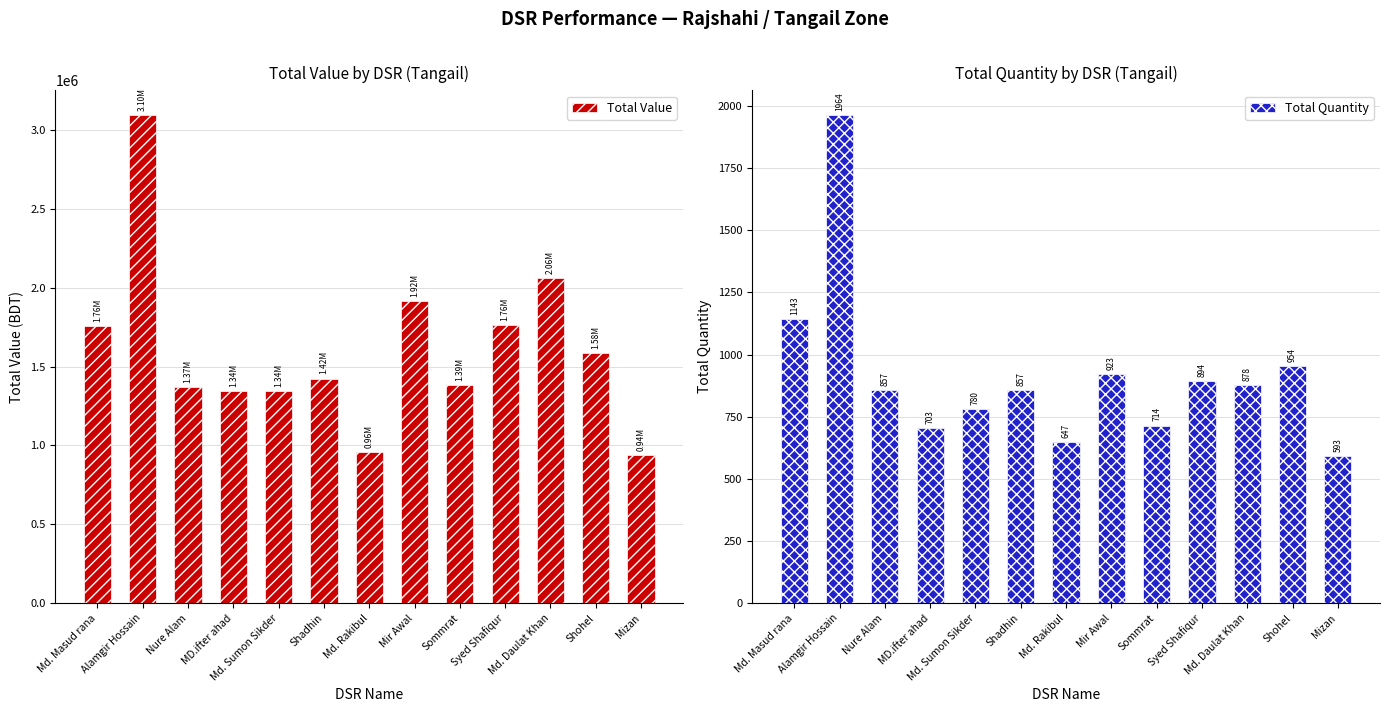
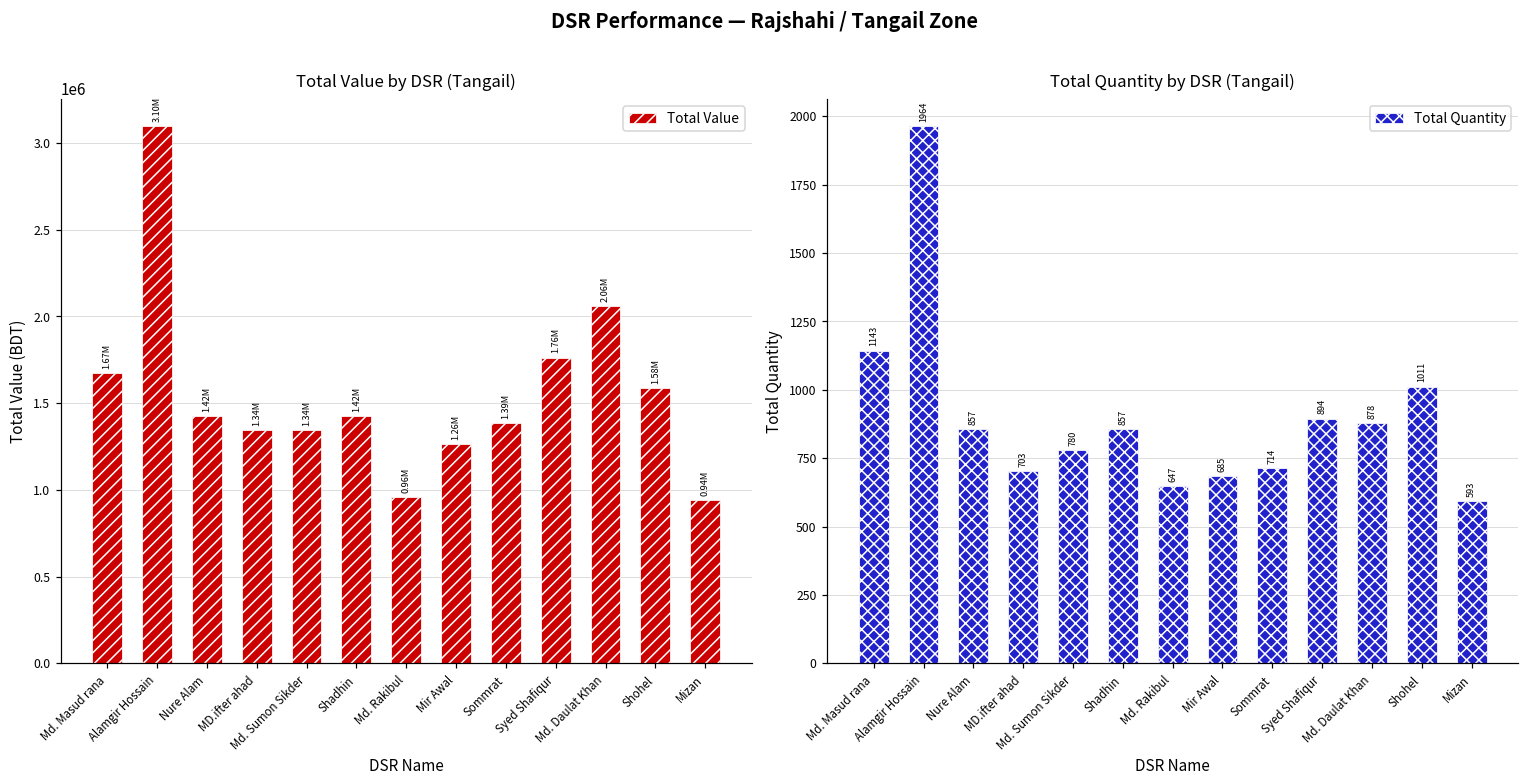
Total Value by DSR (Tangail), Md. Masud rana: 1.76M -> 1.67M
Total Value by DSR (Tangail), Nure Alam: 1.37M -> 1.42M
Total Value by DSR (Tangail), Mir Awal: 1.92M -> 1.26M
Total Quantity by DSR (Tangail), Mir Awal: 923 -> 685
Total Quantity by DSR (Tangail), Shohel: 954 -> 1011
